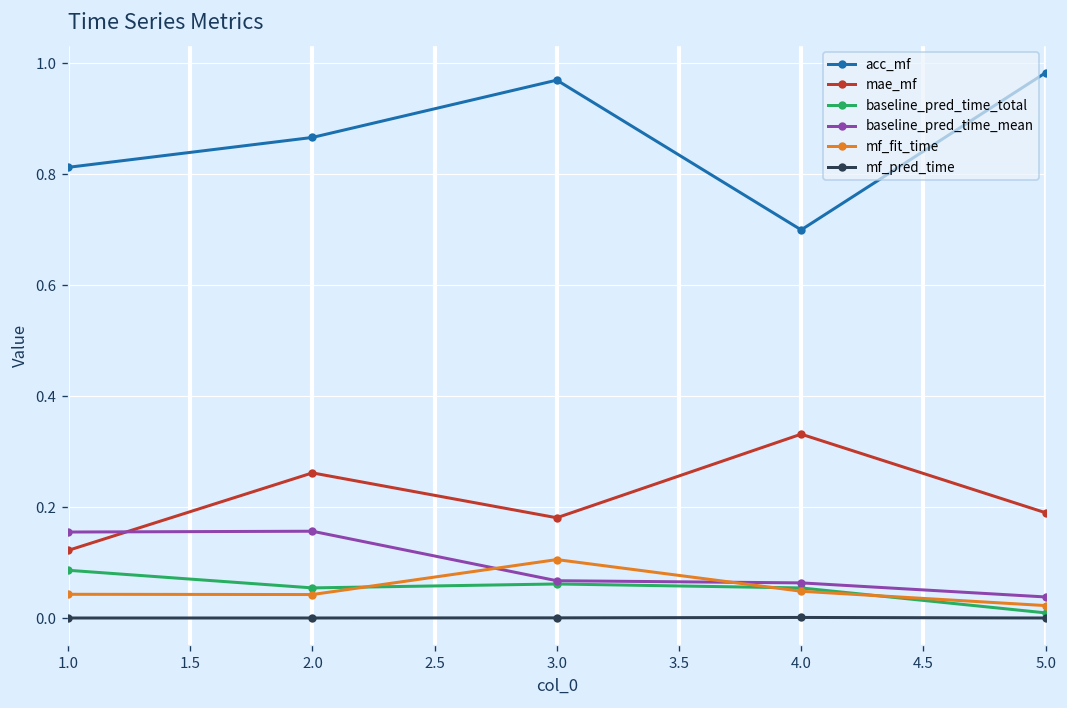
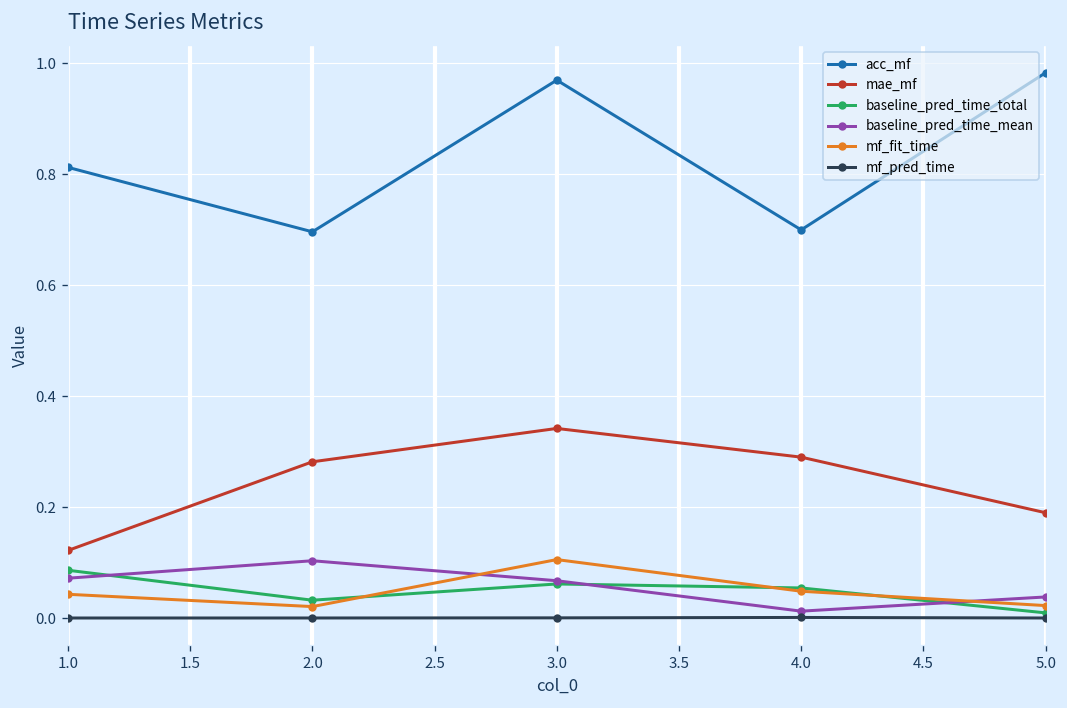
baseline_pred_time_mean, 1.0: 0.16 -> 0.07
acc_mf, 2.0: 0.87 -> 0.70
mae_mf, 2.0: 0.26 -> 0.28
baseline_pred_time_total, 2.0: 0.05 -> 0.03
baseline_pred_time_mean, 2.0: 0.16 -> 0.10
mf_fit_time, 2.0: 0.04 -> 0.02
mae_mf, 3.0: 0.18 -> 0.34
mae_mf, 4.0: 0.33 -> 0.29
baseline_pred_time_mean, 4.0: 0.06 -> 0.01
